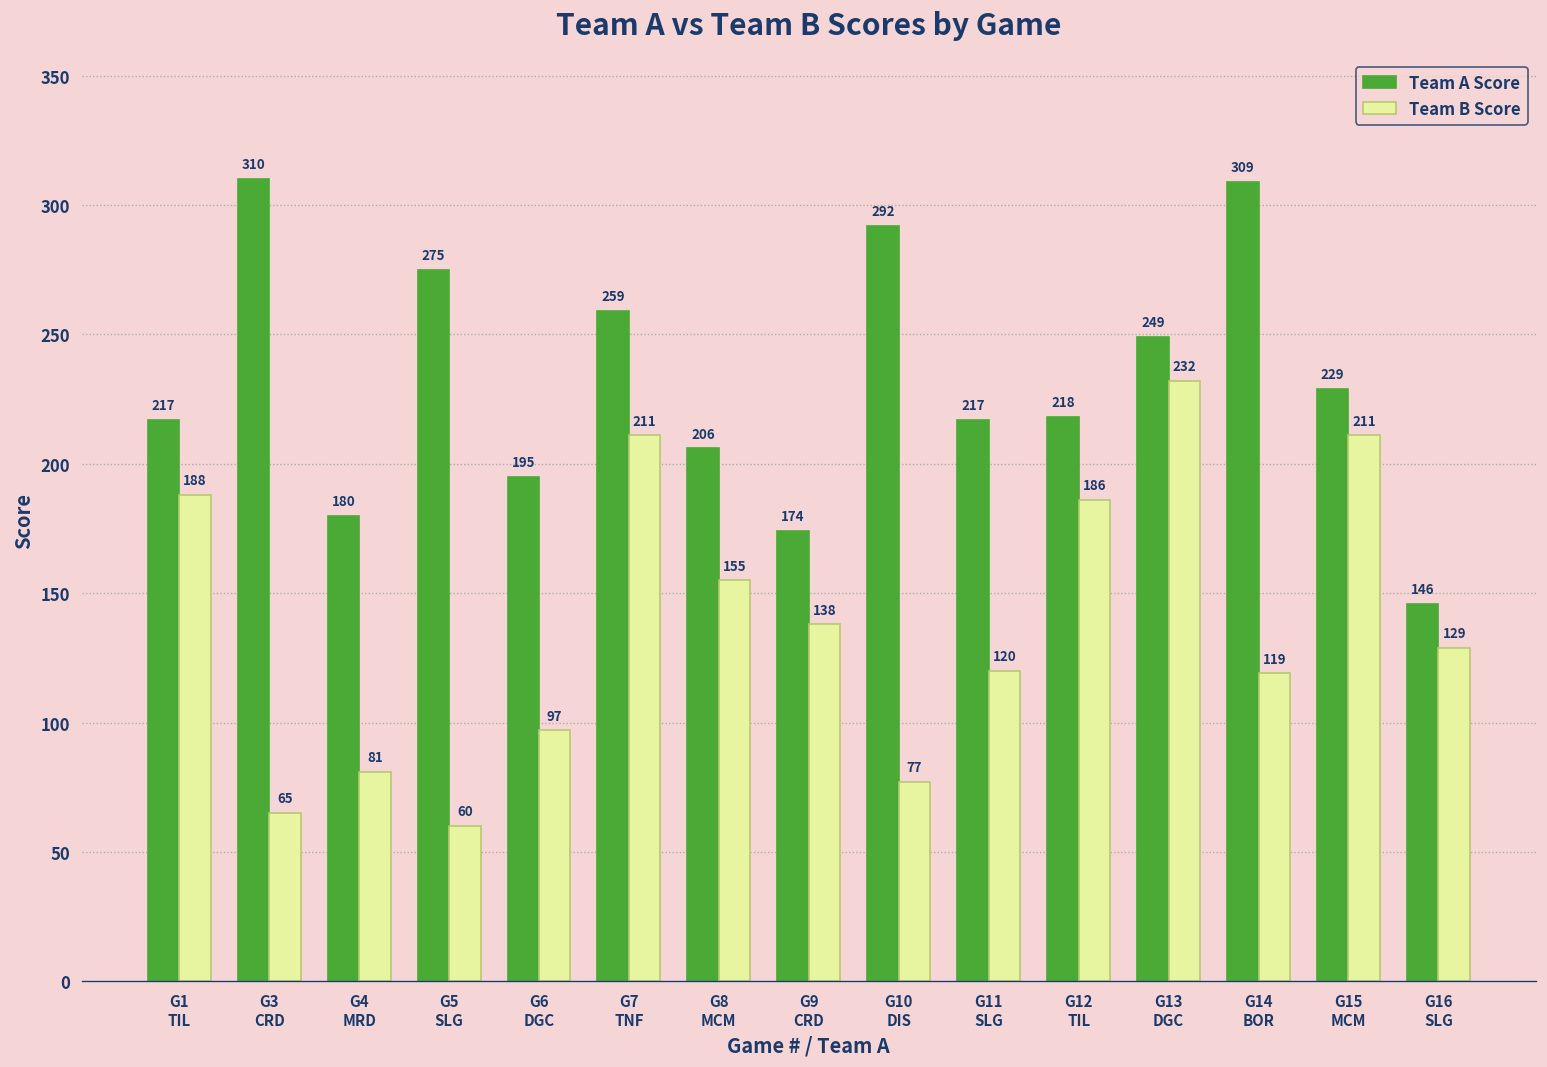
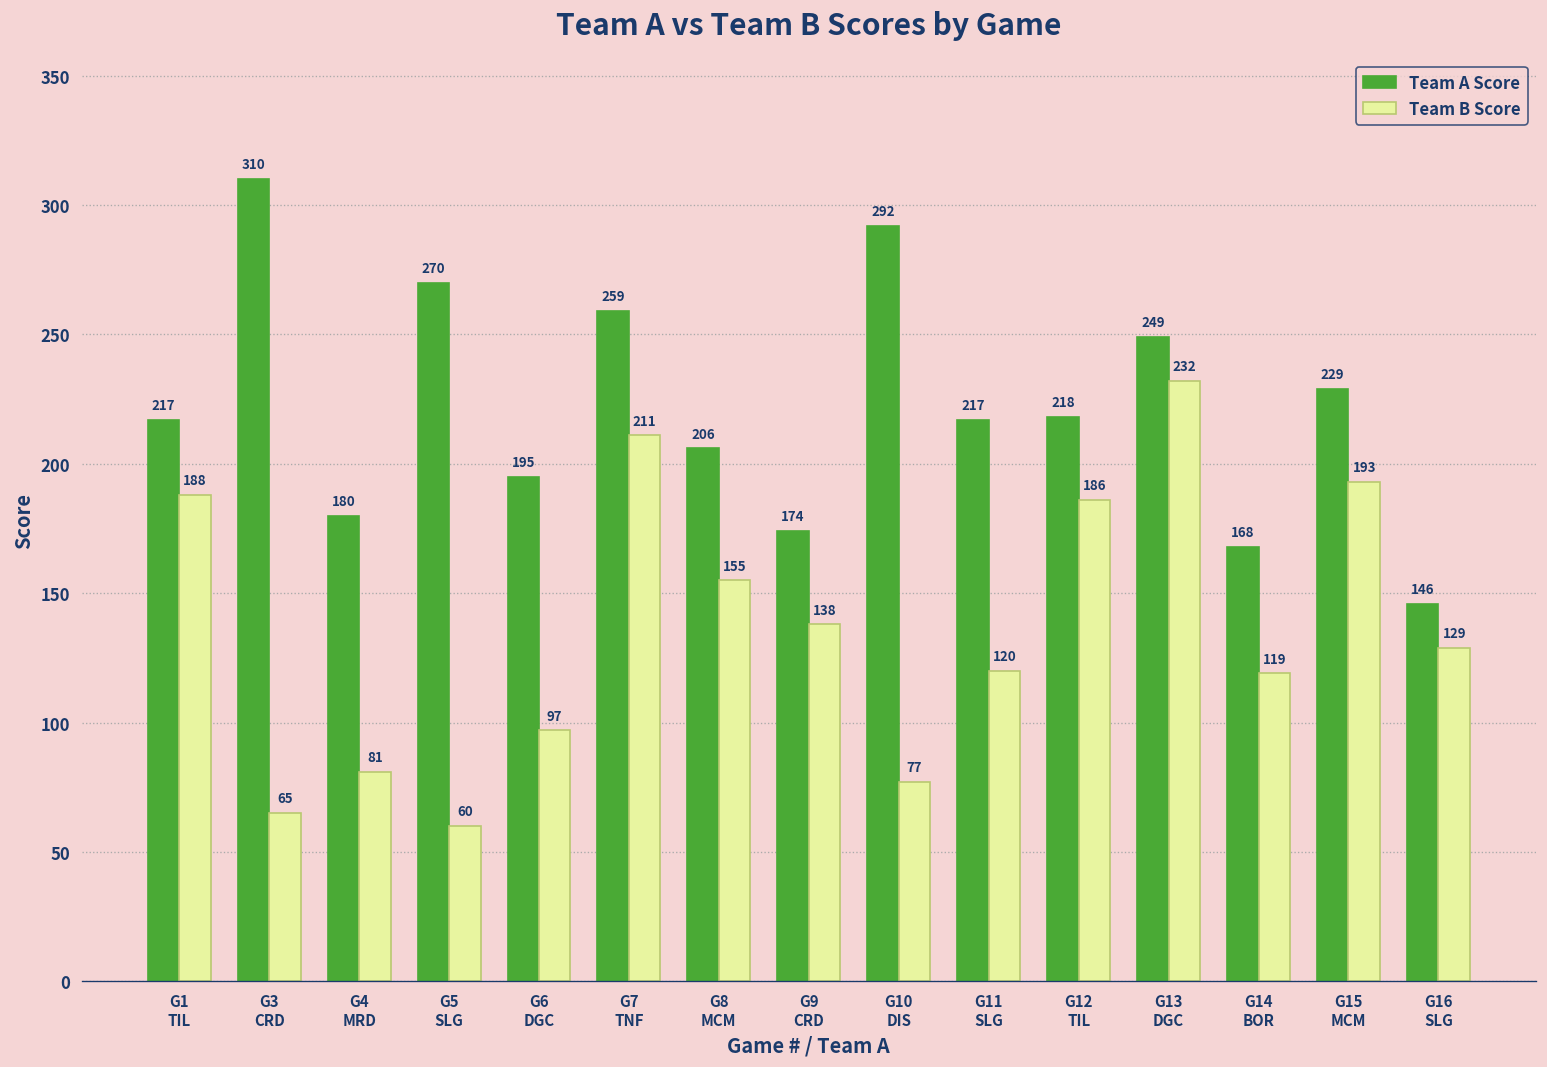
Team A Score, G5 SLG: 275 -> 270
Team A Score, G14 BOR: 309 -> 168
Team B Score, G15 MCM: 211 -> 193
